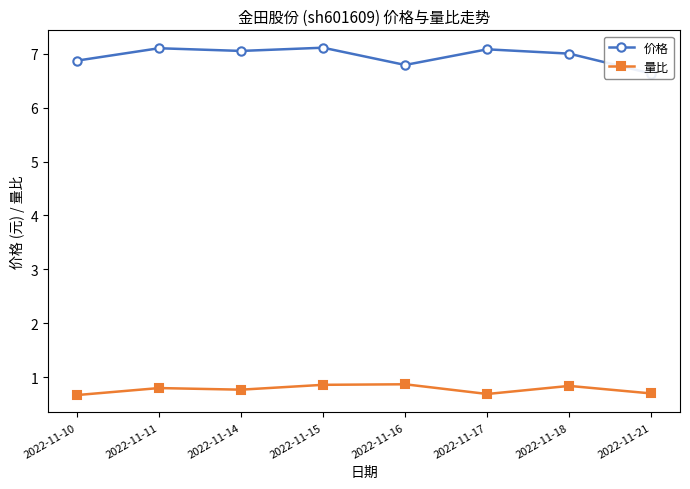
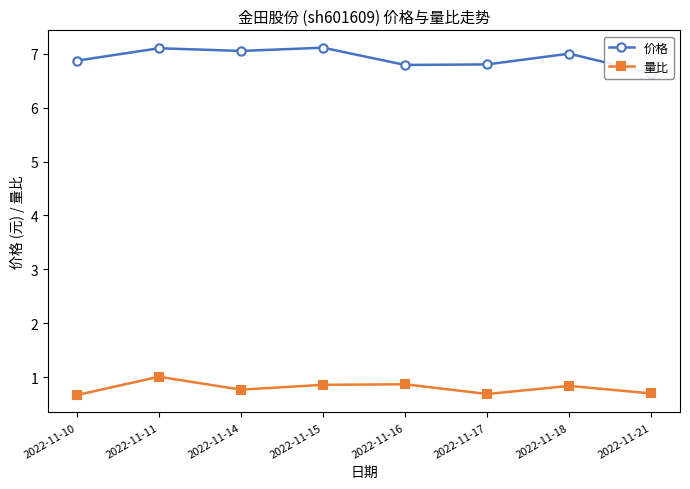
量比, 2022-11-11: 0.8 -> 1.0
价格, 2022-11-17: 7.1 -> 6.8
